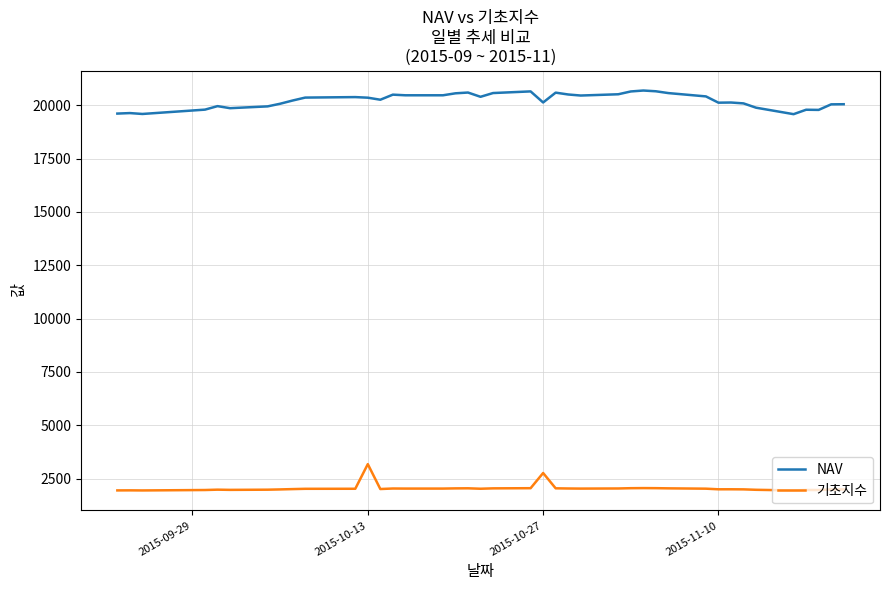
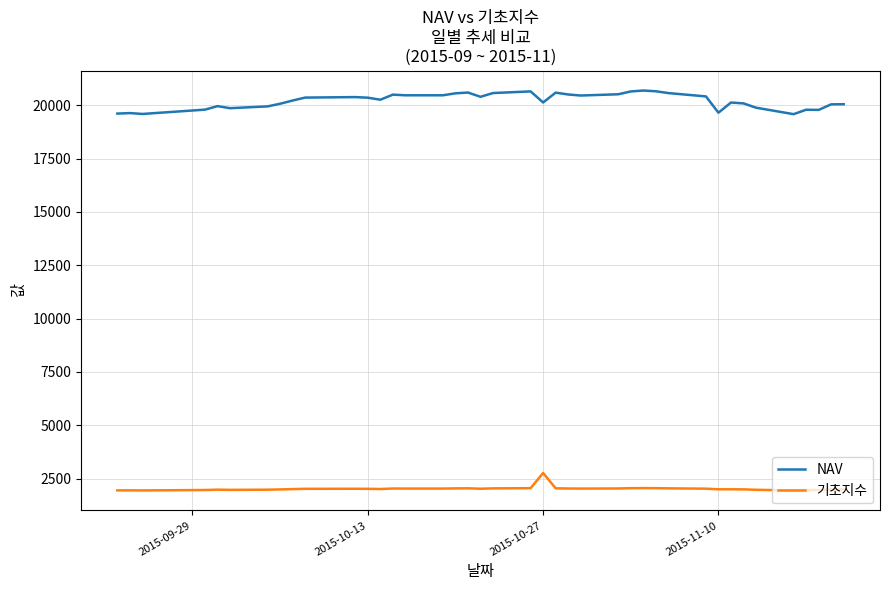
기초지수, 2015-10-13: 3200 -> 2000
NAV, 2015-11-10: 20100 -> 19700
